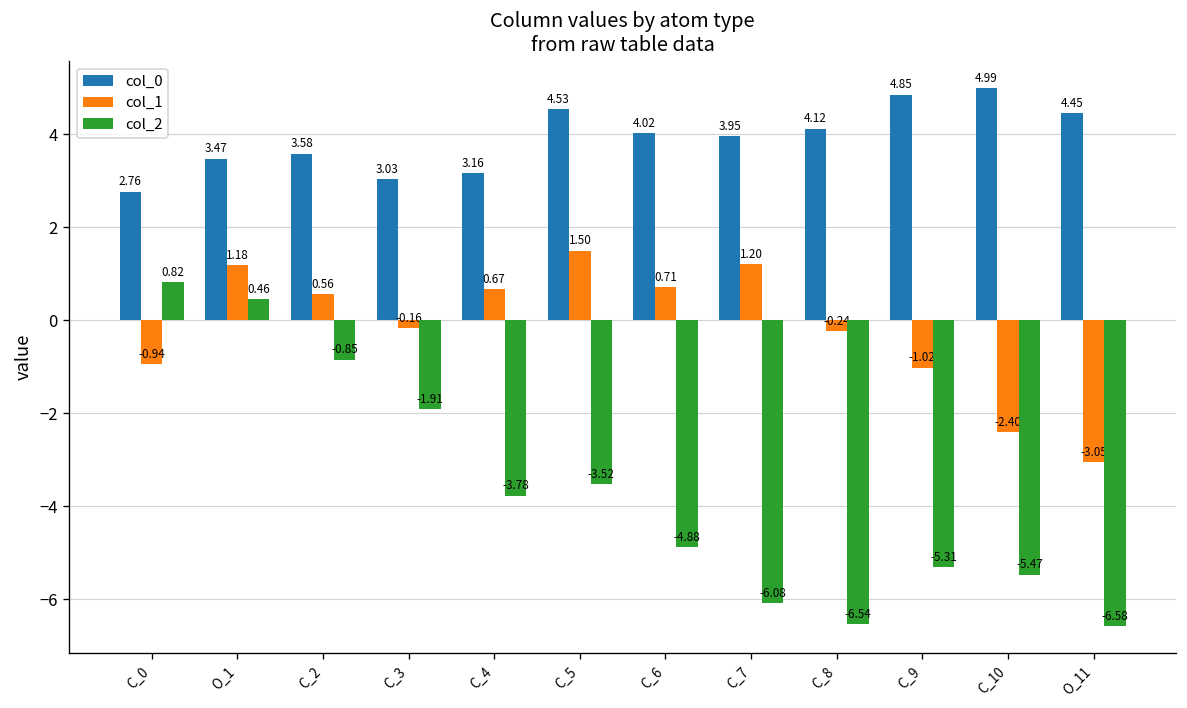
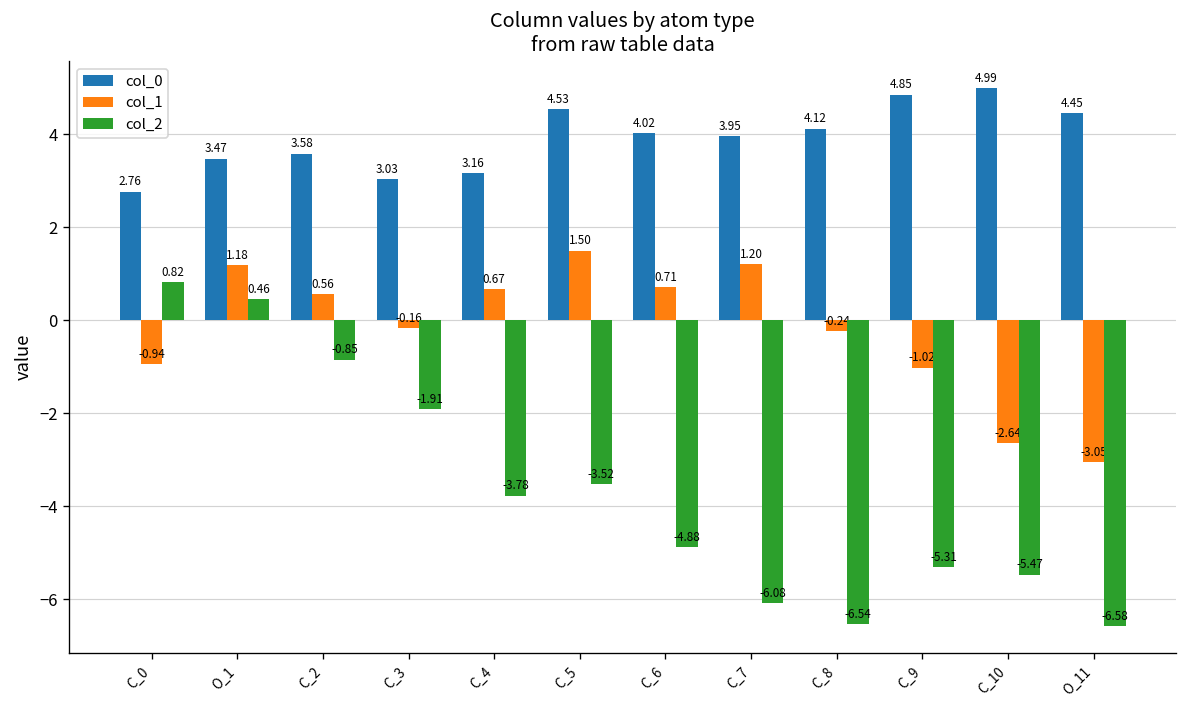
col_1, C_10: -2.40 -> -2.64
